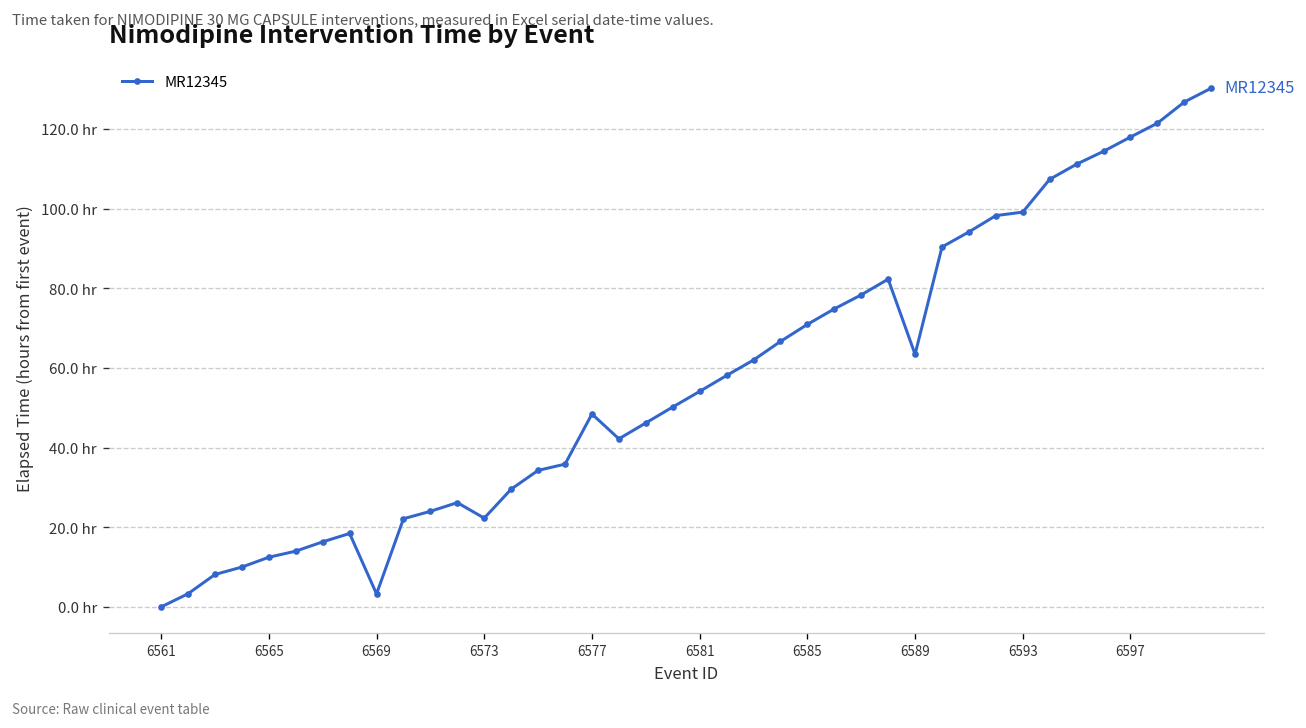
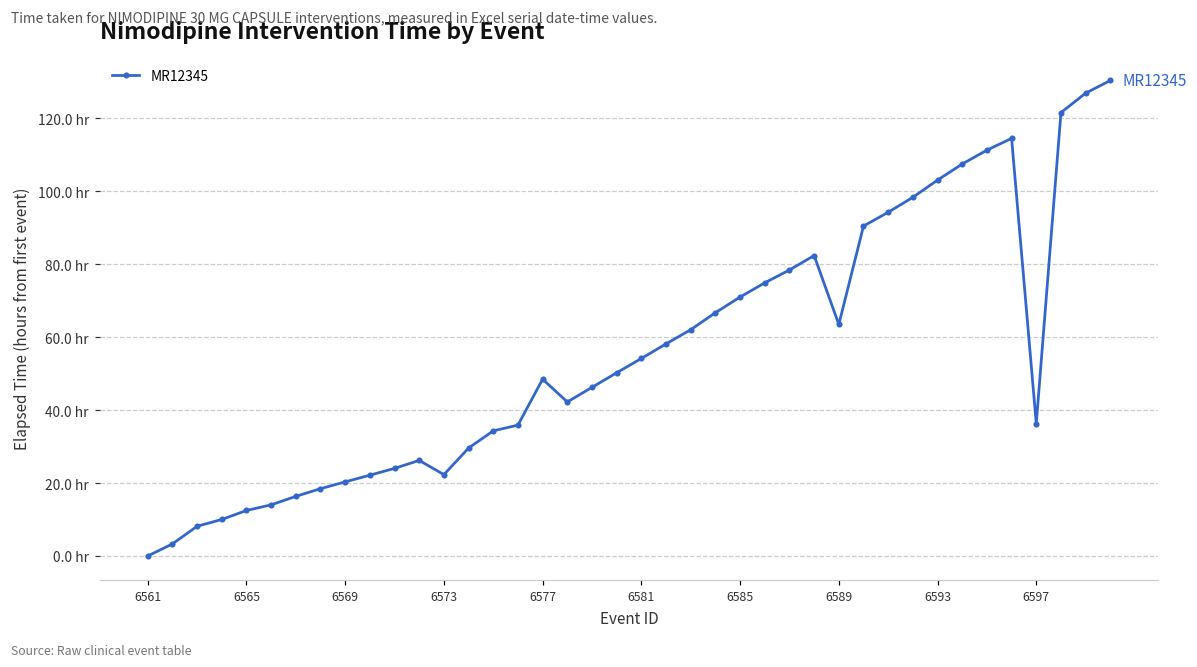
6569: 3 hr -> 20 hr
6593: 99 hr -> 103 hr
6597: 118 hr -> 36 hr
